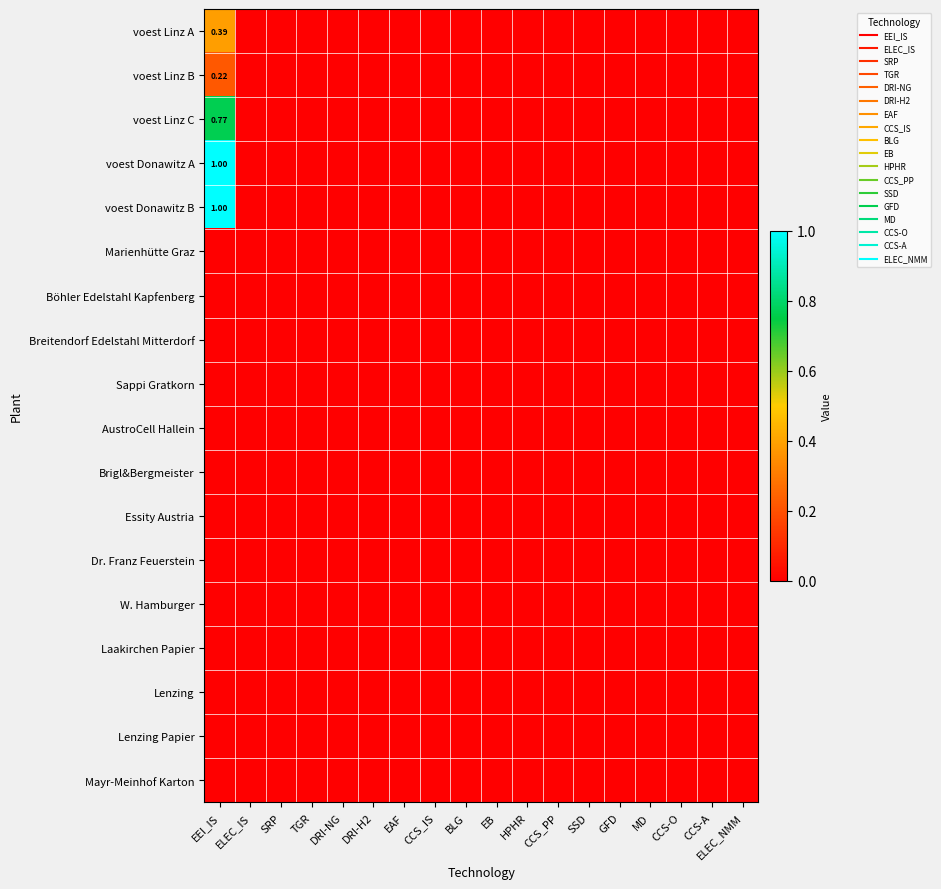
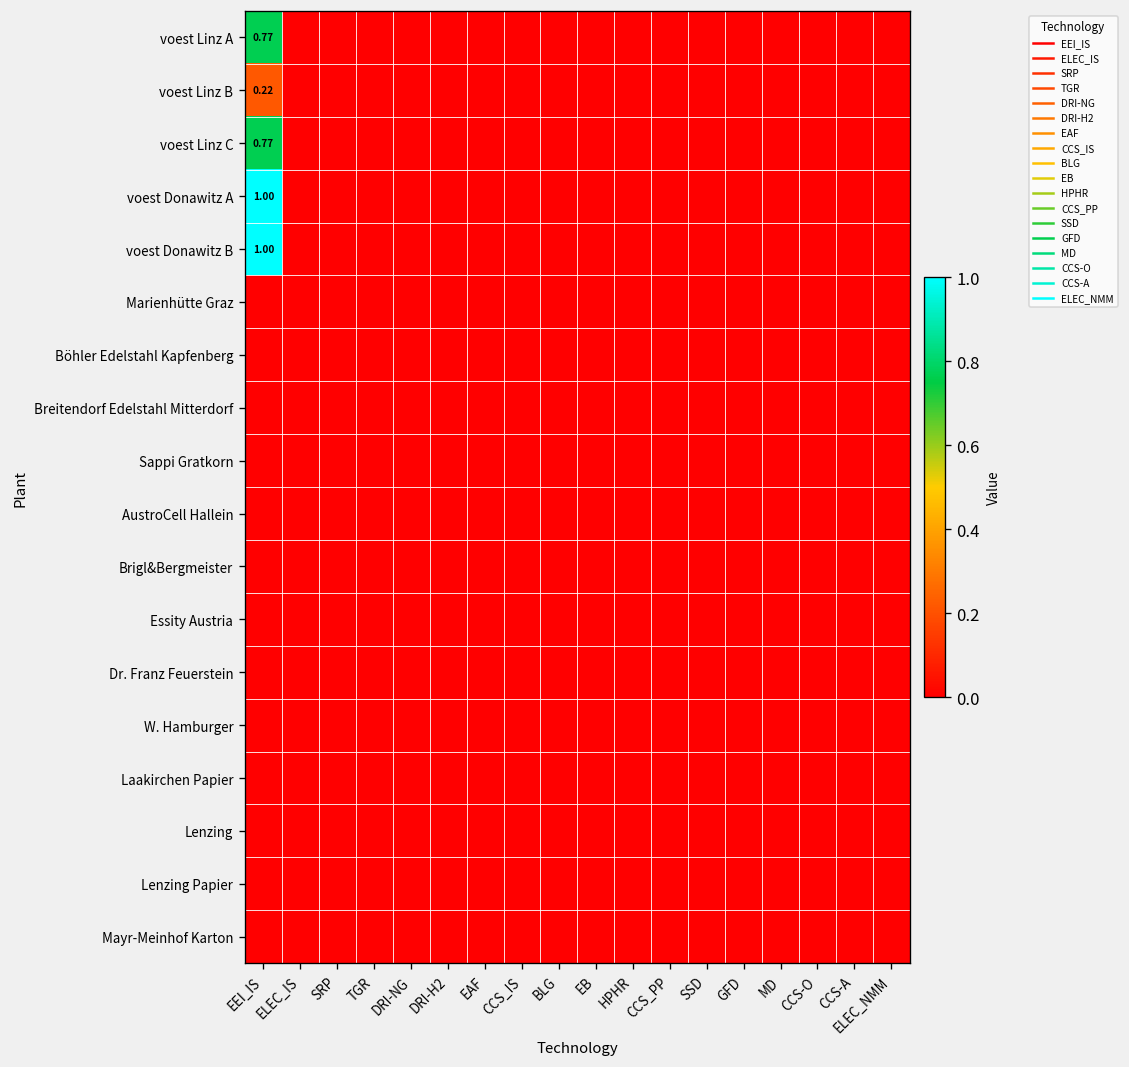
voest Linz A, EEI_IS: 0.39 -> 0.77
